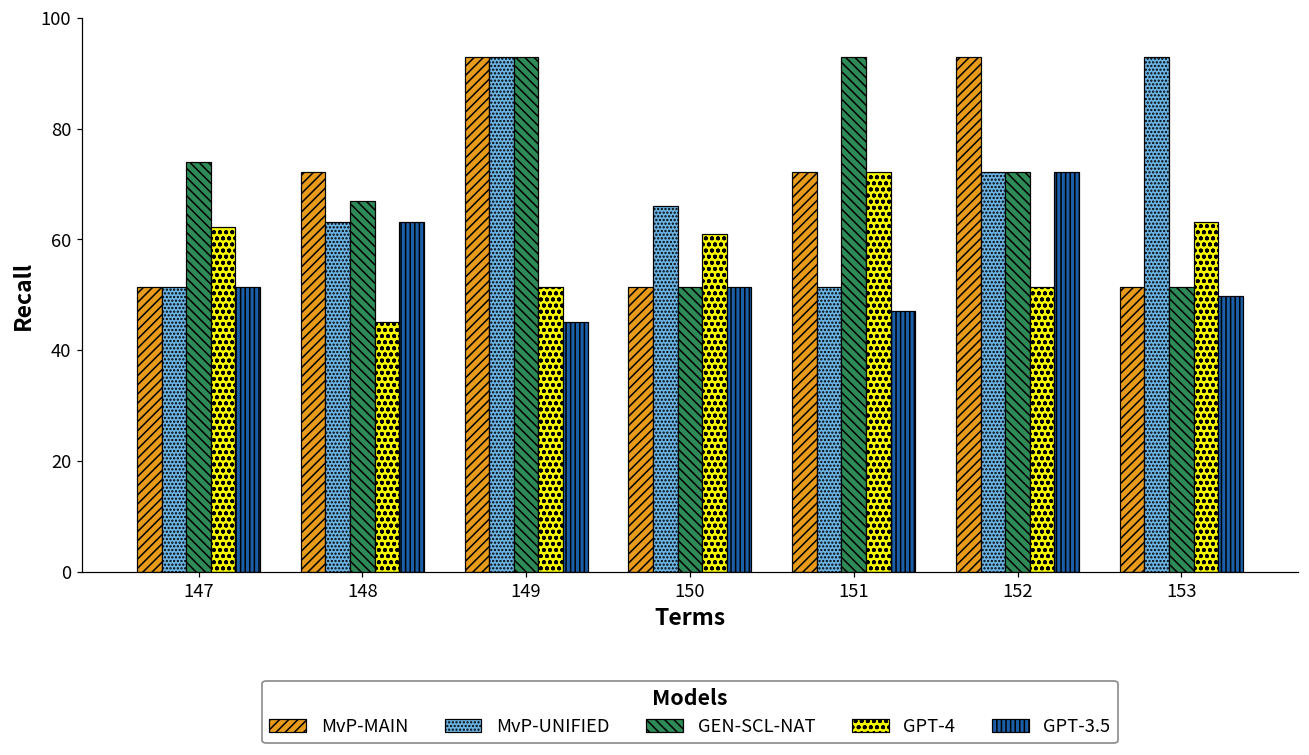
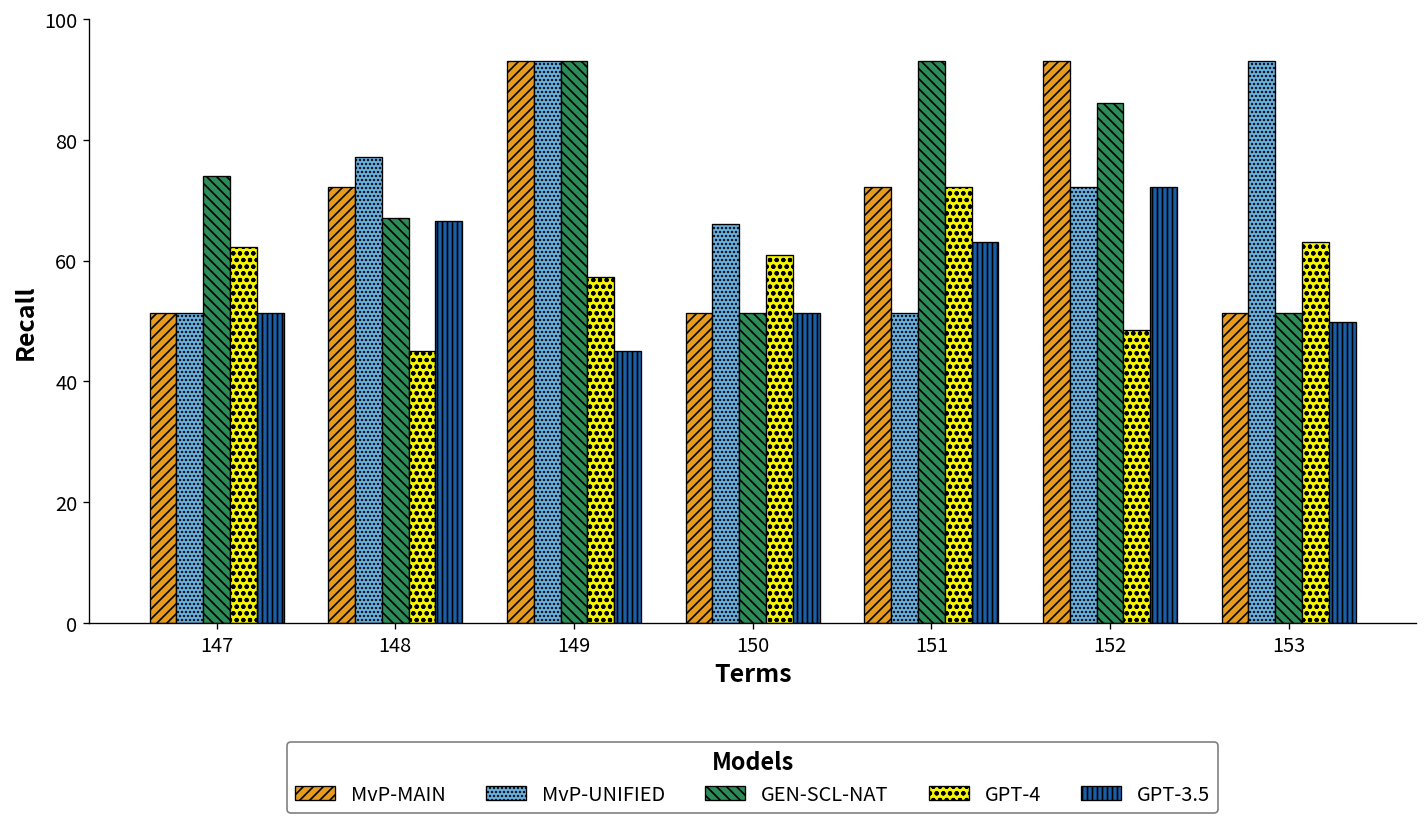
MvP-UNIFIED, 148: 63 -> 77
GPT-3.5, 148: 63 -> 67
GPT-4, 149: 51 -> 57
GPT-3.5, 151: 47 -> 63
GEN-SCL-NAT, 152: 72 -> 86
GPT-4, 152: 51 -> 49
